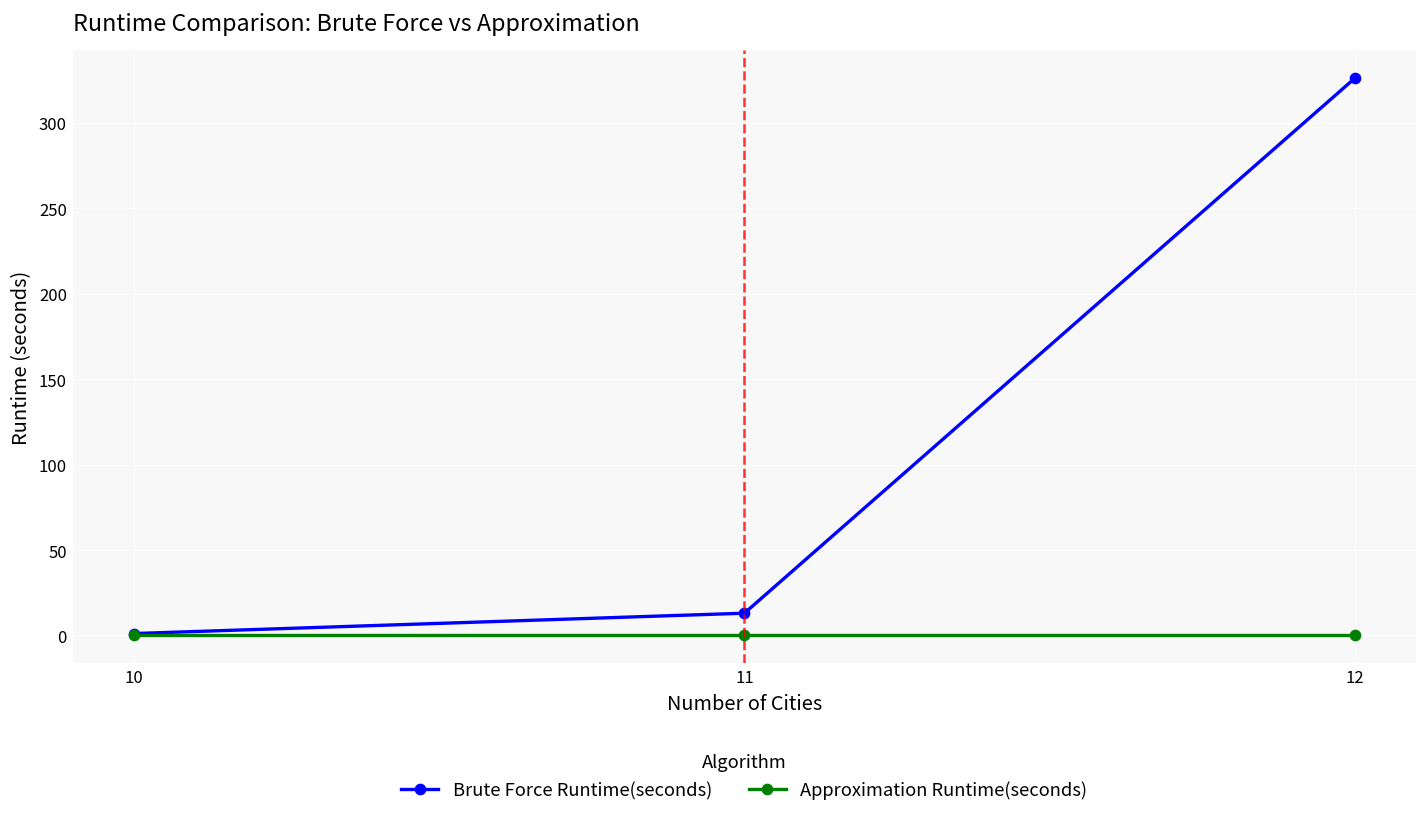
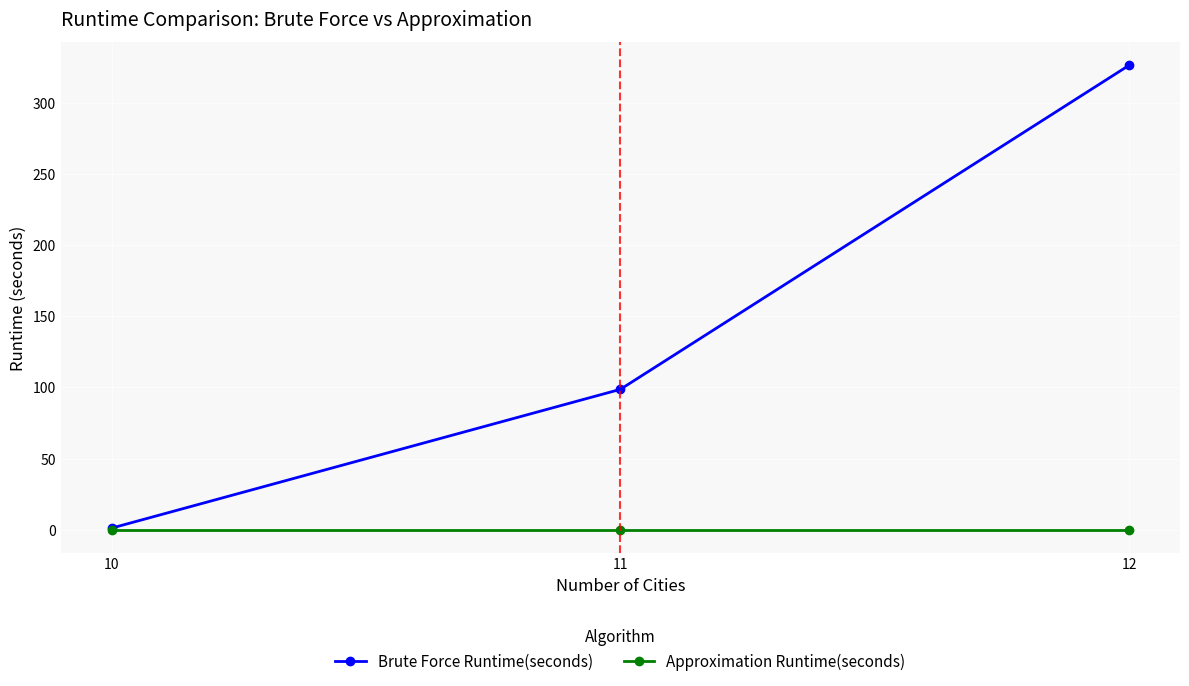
Brute Force Runtime(seconds), 11: 13 -> 99
